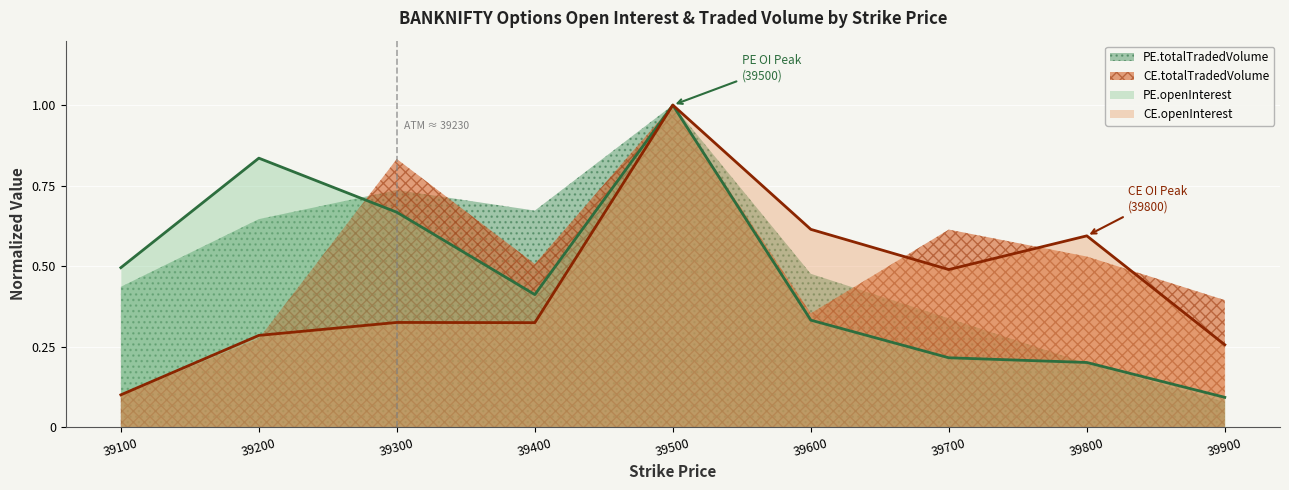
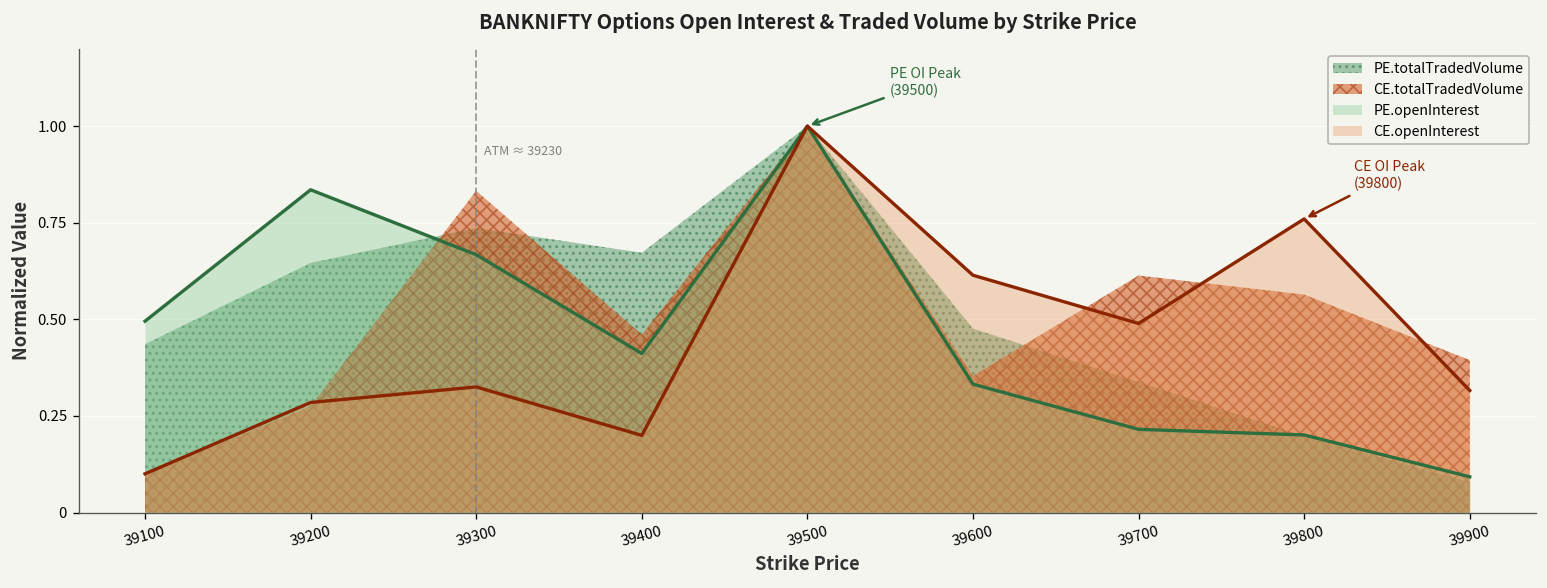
CE.totalTradedVolume, 39400: 0.51 -> 0.46
CE.openInterest, 39400: 0.32 -> 0.20
CE.totalTradedVolume, 39800: 0.53 -> 0.56
CE.openInterest, 39800: 0.59 -> 0.76
CE.openInterest, 39900: 0.26 -> 0.32
